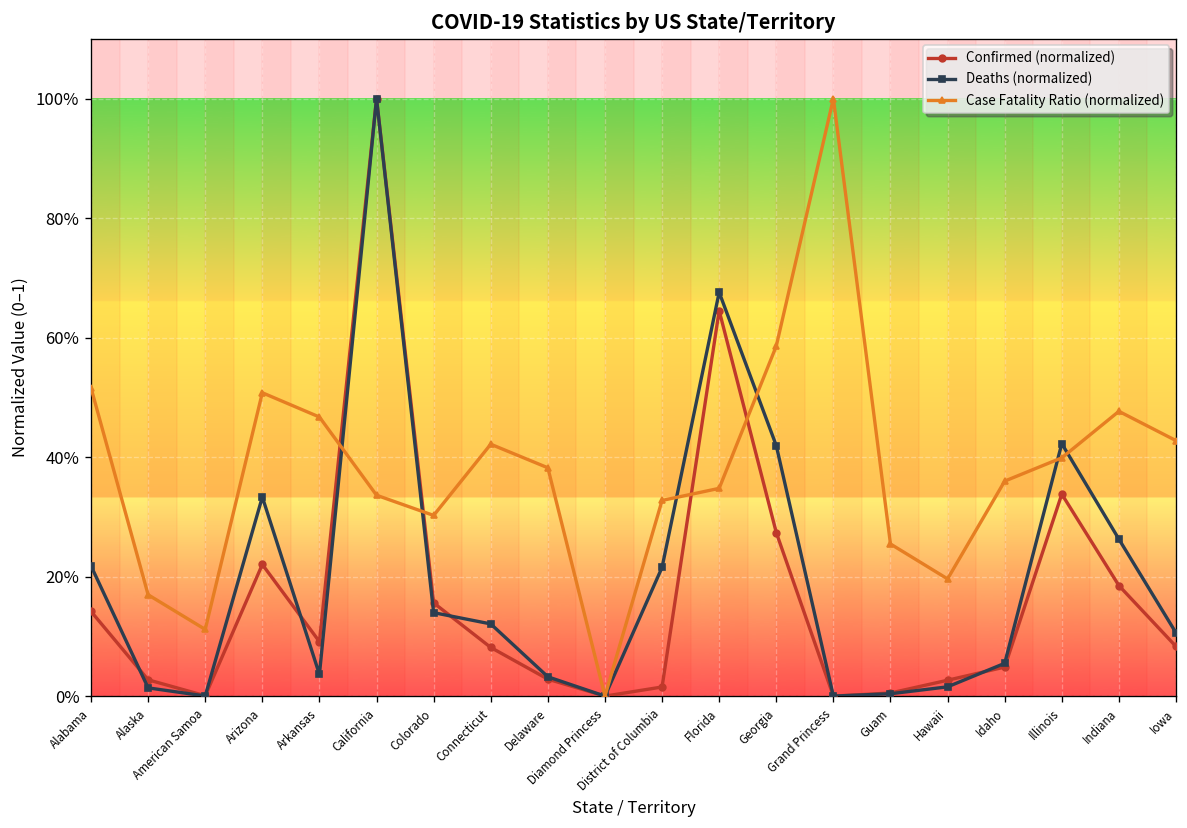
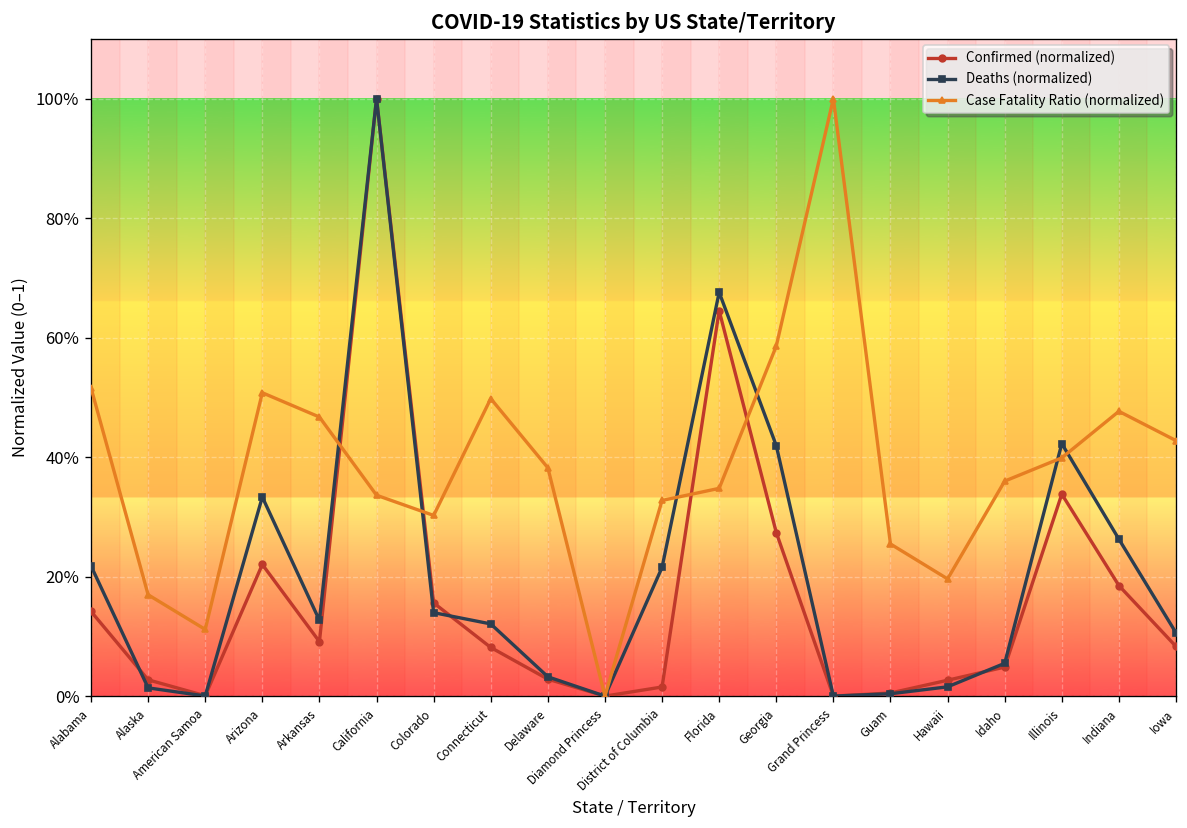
Deaths (normalized), Arkansas: 4% -> 13%
Case Fatality Ratio (normalized), Connecticut: 42% -> 50%
